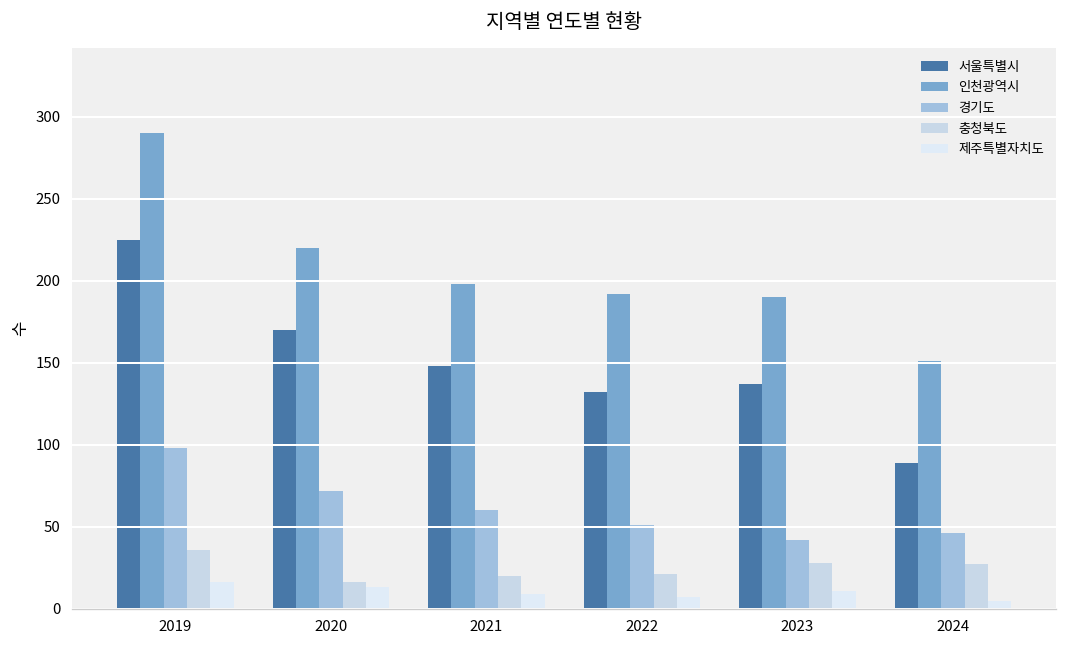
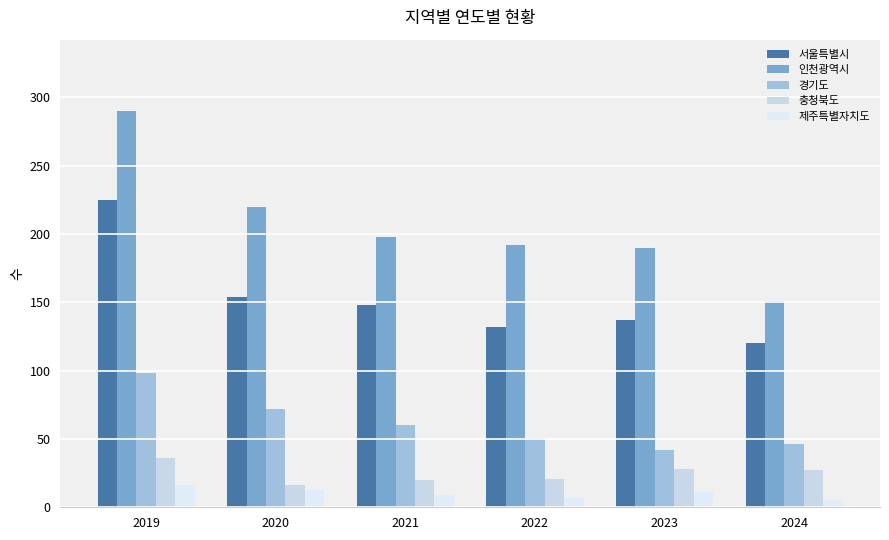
서울특별시, 2020: 170 -> 154
서울특별시, 2024: 89 -> 120
